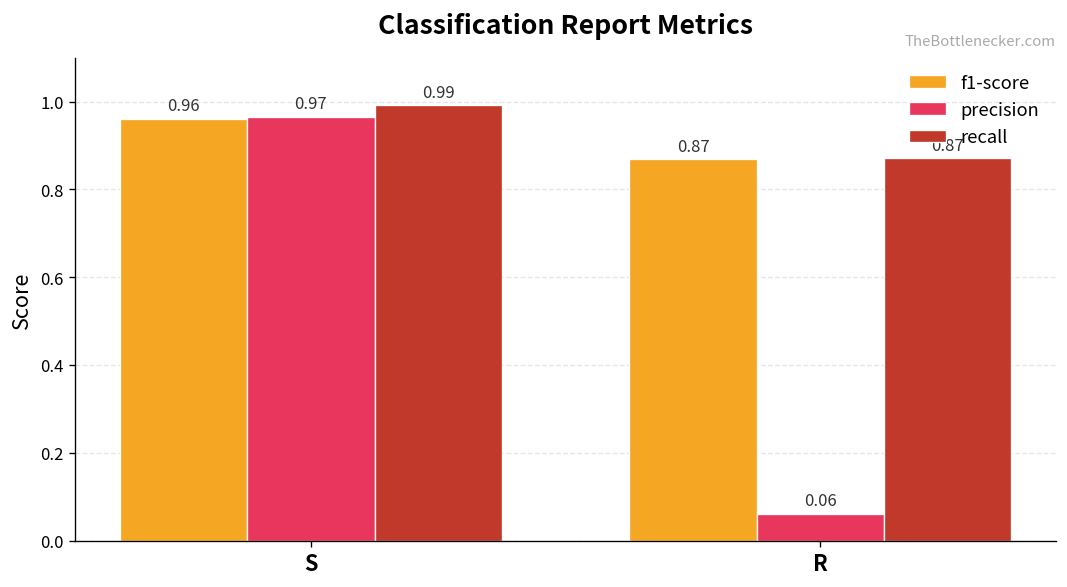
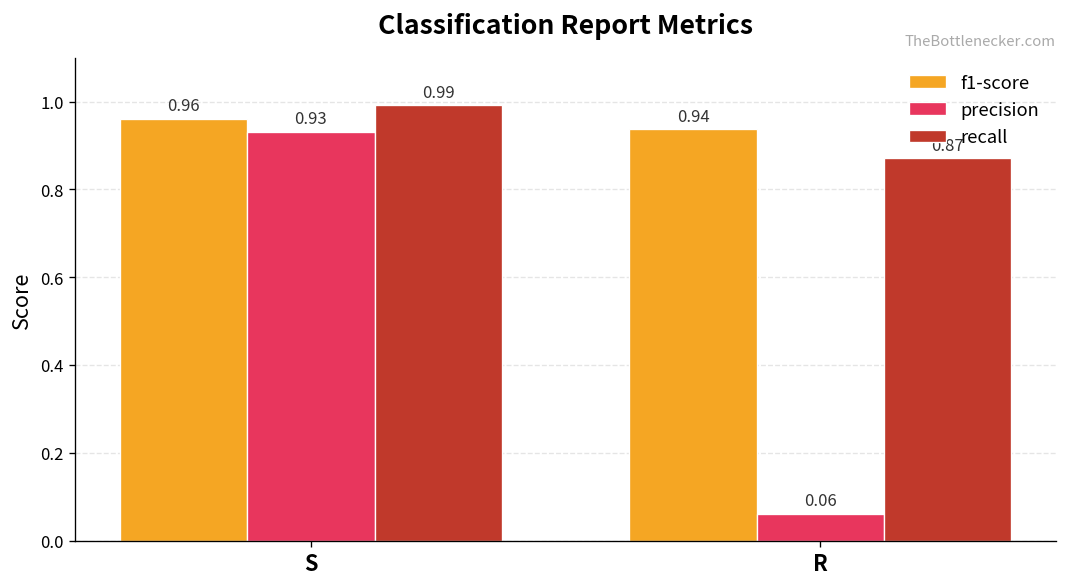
precision, S: 0.97 -> 0.93
f1-score, R: 0.87 -> 0.94
